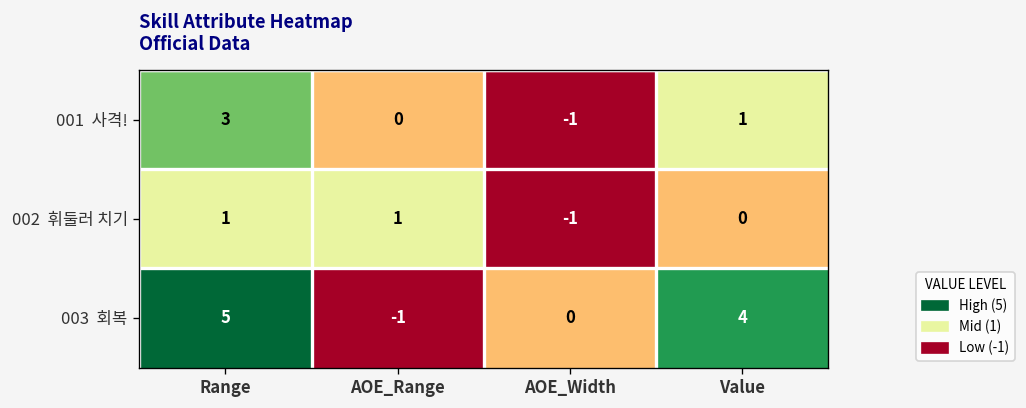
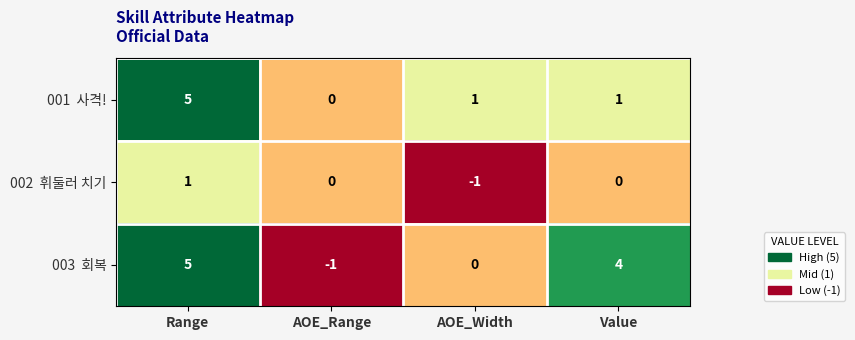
001 사격!, Range: 3 -> 5
001 사격!, AOE_Width: -1 -> 1
002 휘둘러 치기, AOE_Range: 1 -> 0
